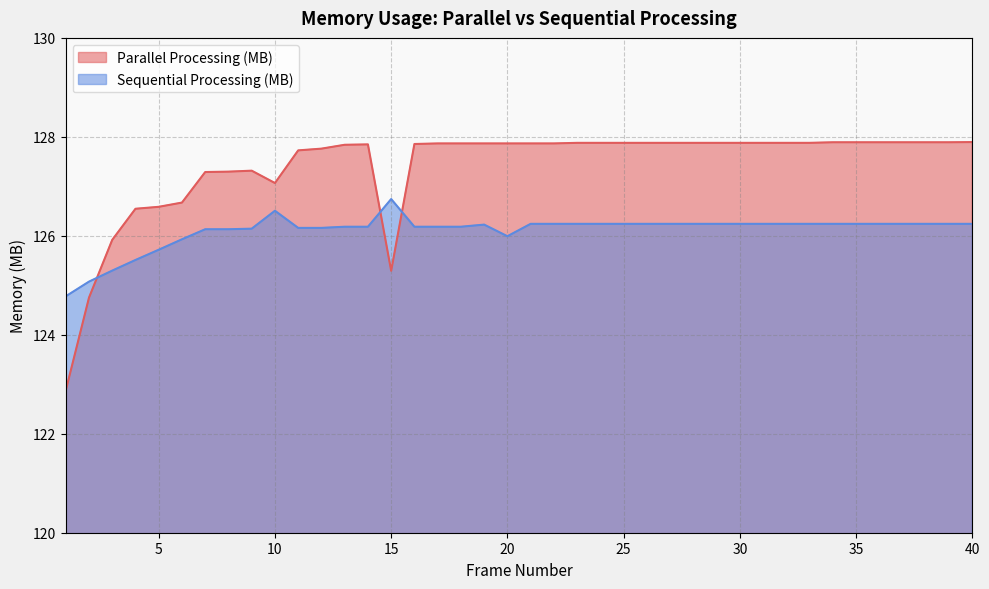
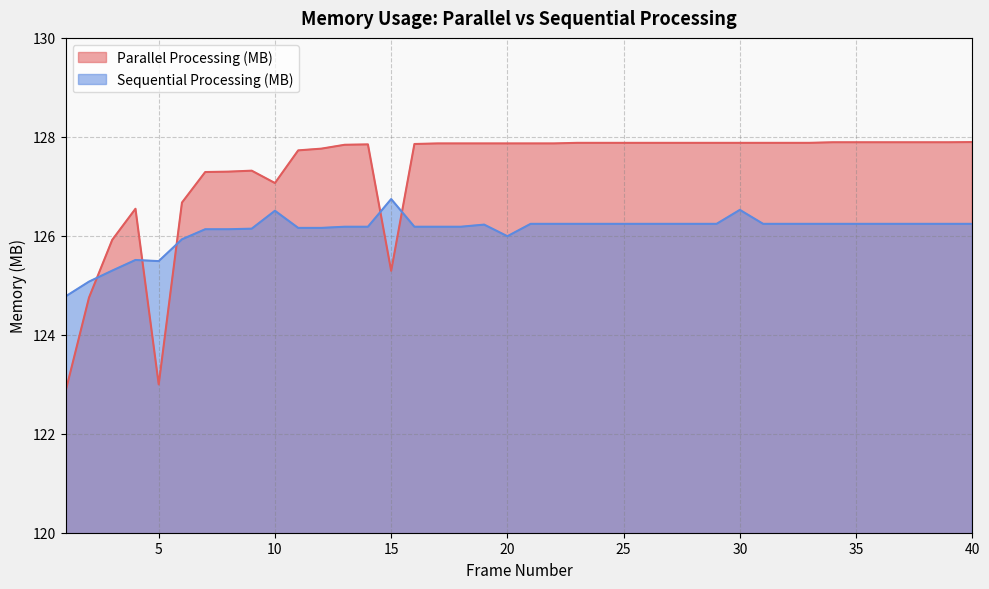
Parallel Processing (MB), 5: 126.6 -> 123.0
Sequential Processing (MB), 5: 125.7 -> 125.5
Sequential Processing (MB), 30: 126.2 -> 126.5
